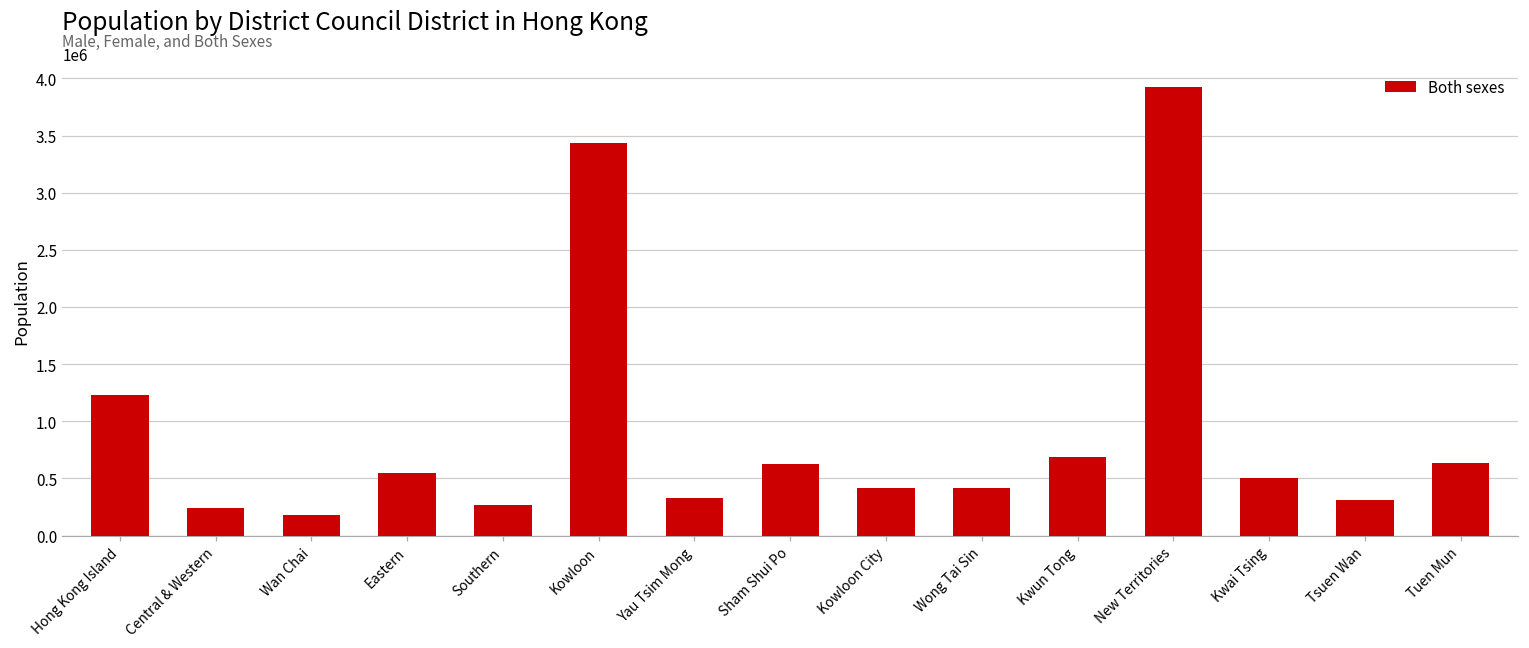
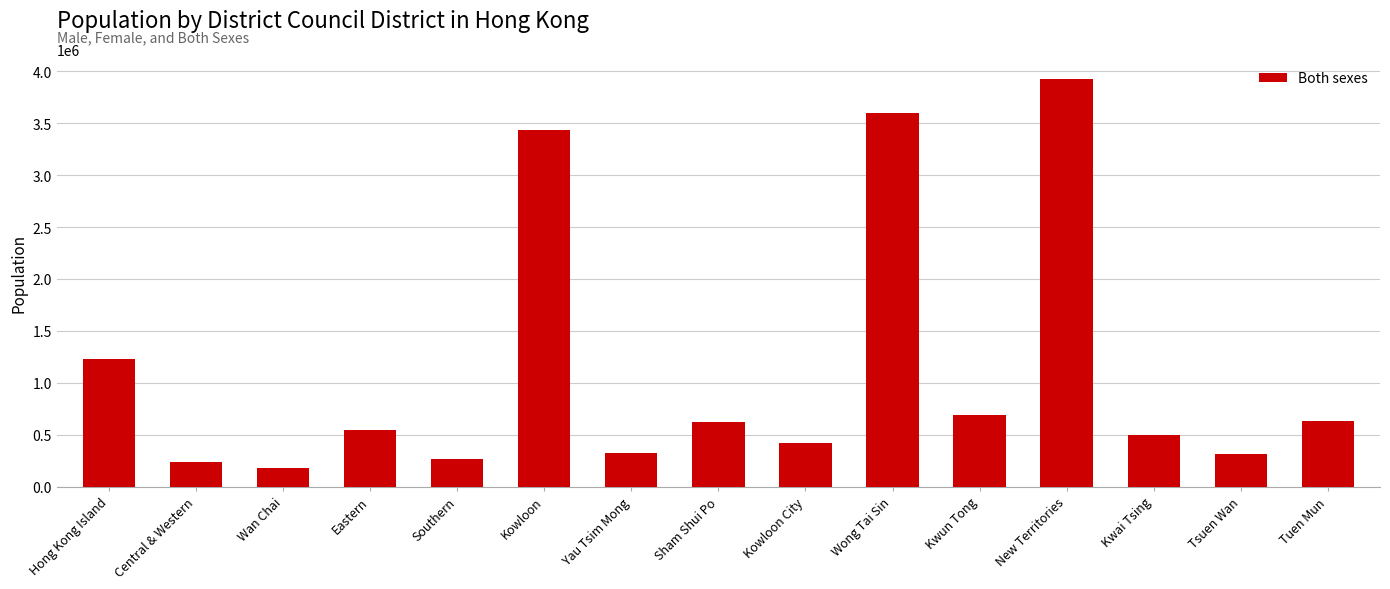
Wong Tai Sin: 420000 -> 3600000
